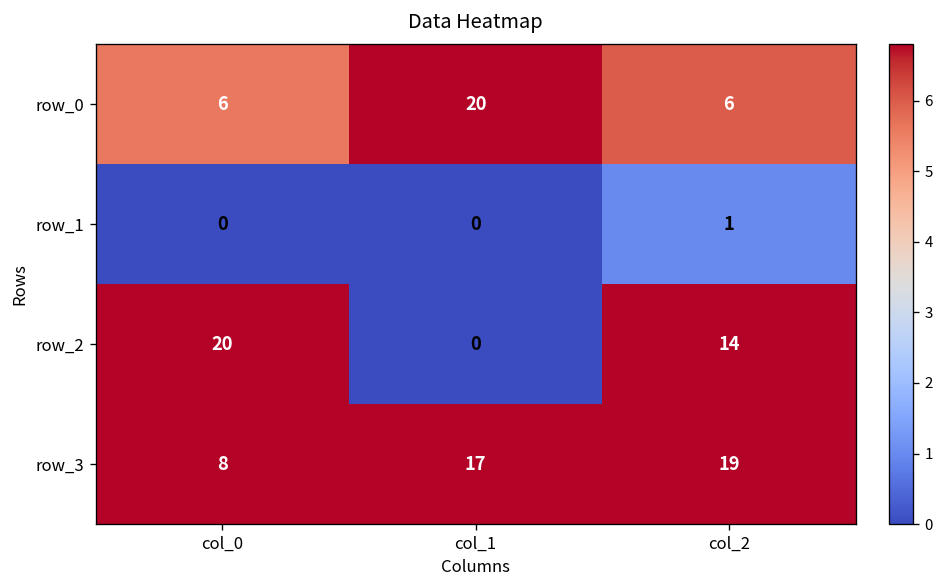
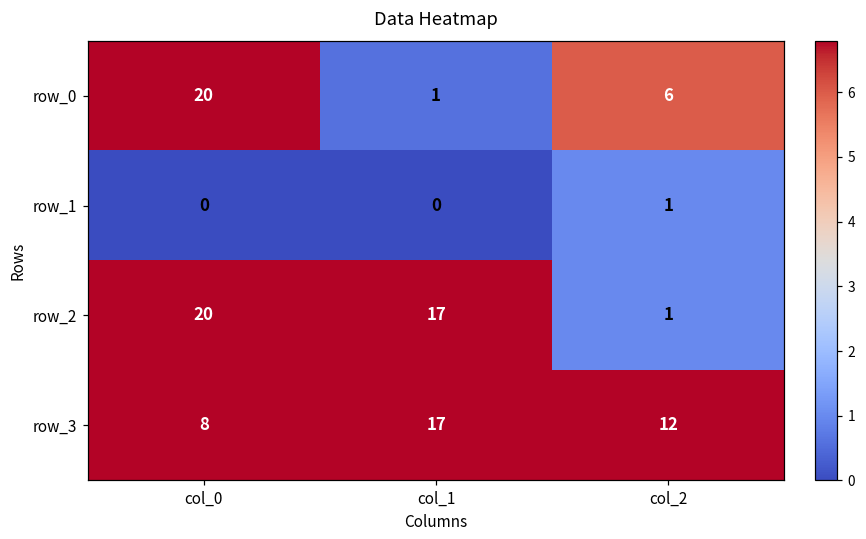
row_0, col_0: 6 -> 20
row_0, col_1: 20 -> 1
row_2, col_1: 0 -> 17
row_2, col_2: 14 -> 1
row_3, col_2: 19 -> 12
